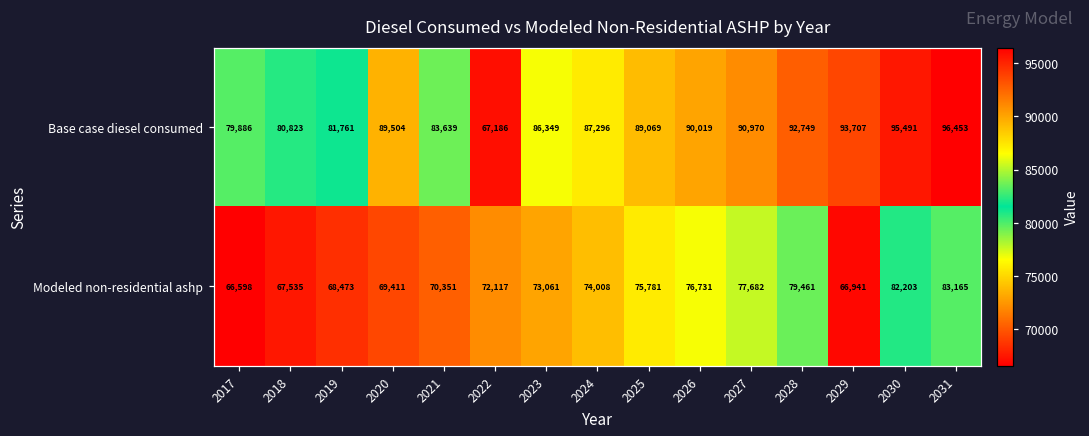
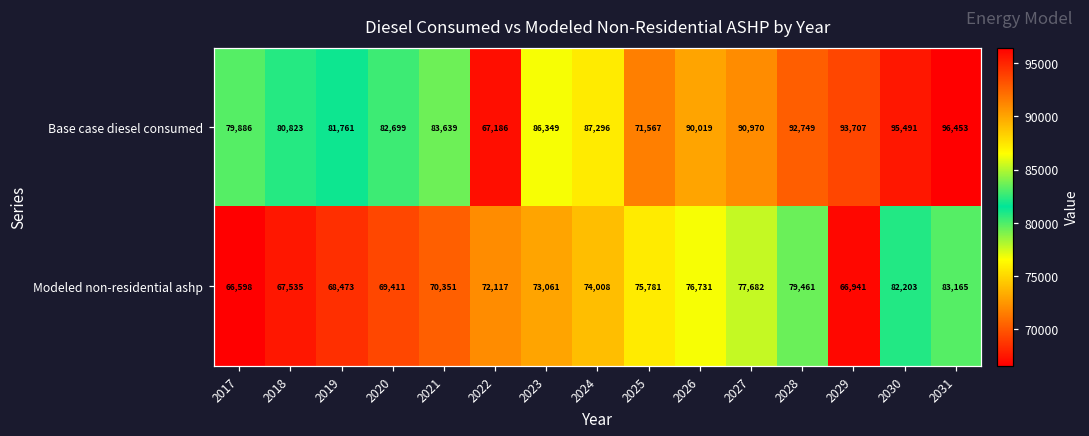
Base case diesel consumed, 2020: 89,504 -> 82,699
Base case diesel consumed, 2025: 89,069 -> 71,567
